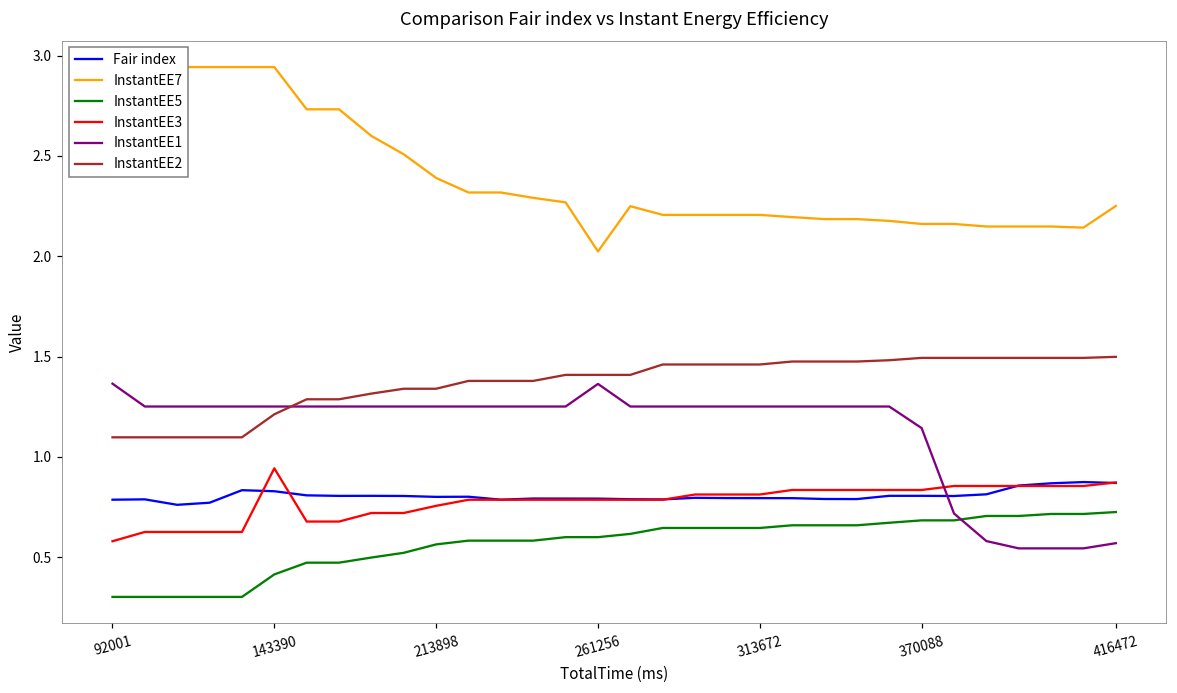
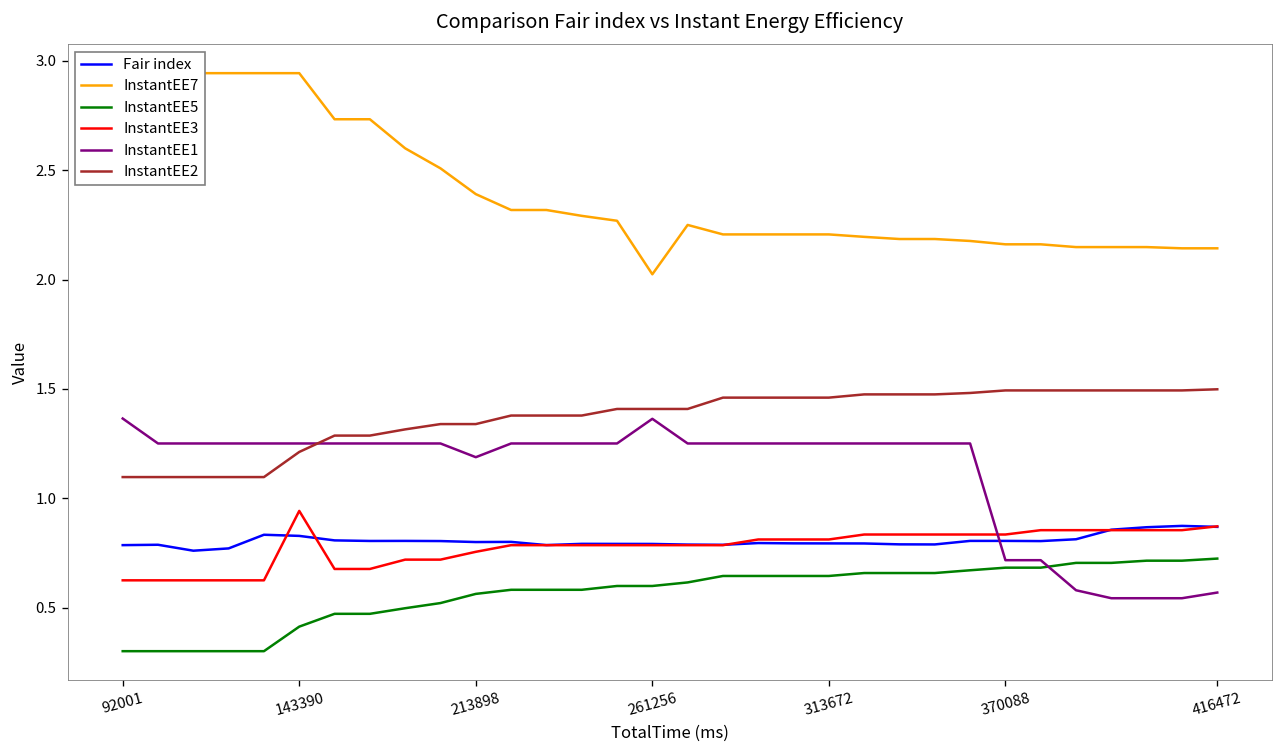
InstantEE3, 92001: 0.58 -> 0.63
InstantEE1, 213898: 1.25 -> 1.19
InstantEE1, 370088: 1.14 -> 0.72
InstantEE7, 416472: 2.25 -> 2.14
